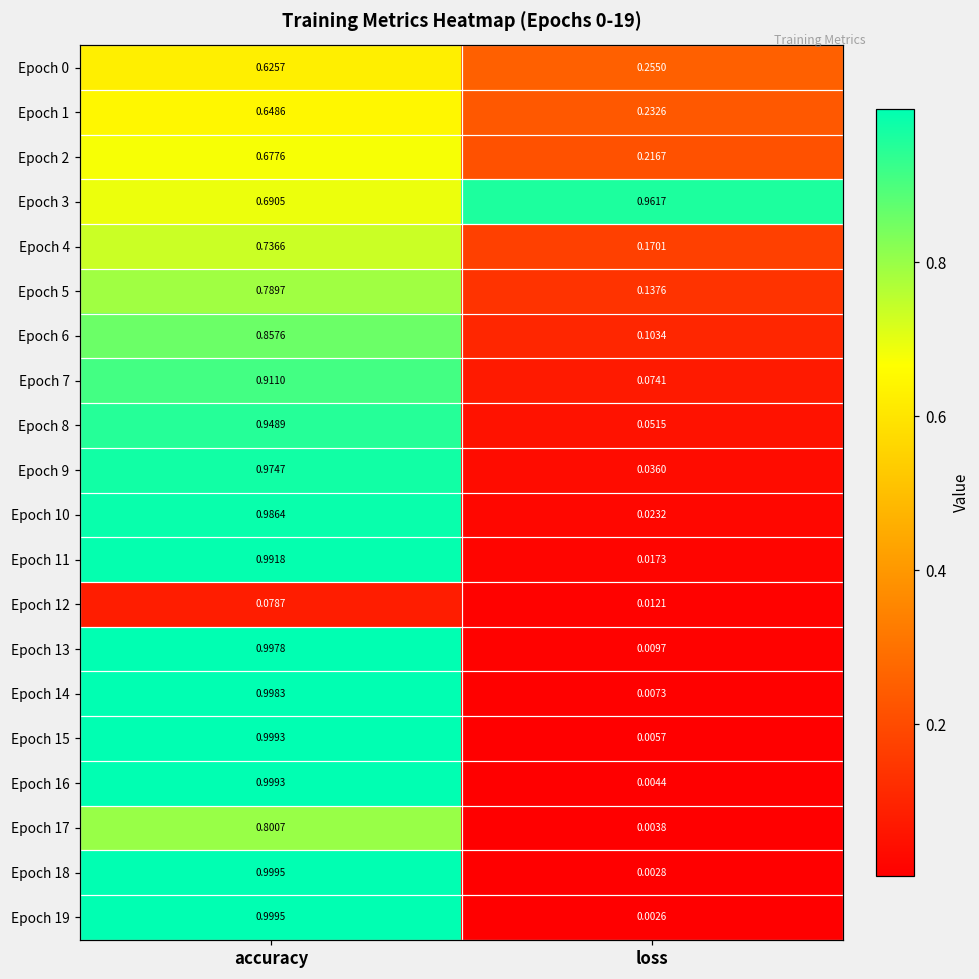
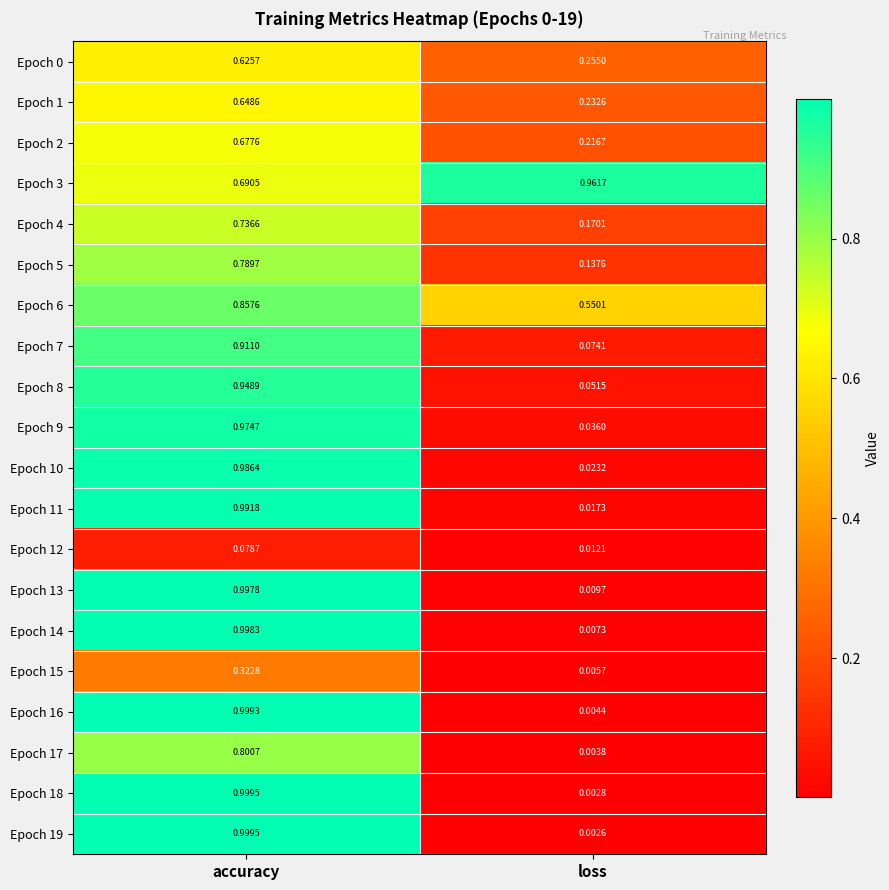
Epoch 6, loss: 0.1034 -> 0.5501
Epoch 15, accuracy: 0.9993 -> 0.3228
